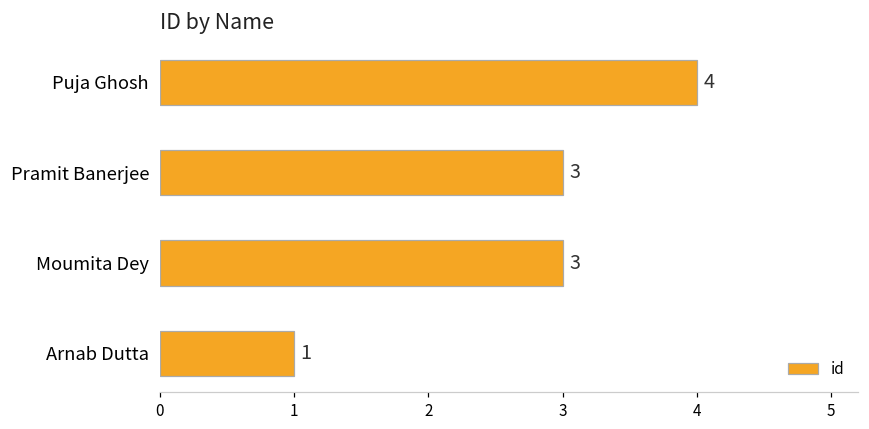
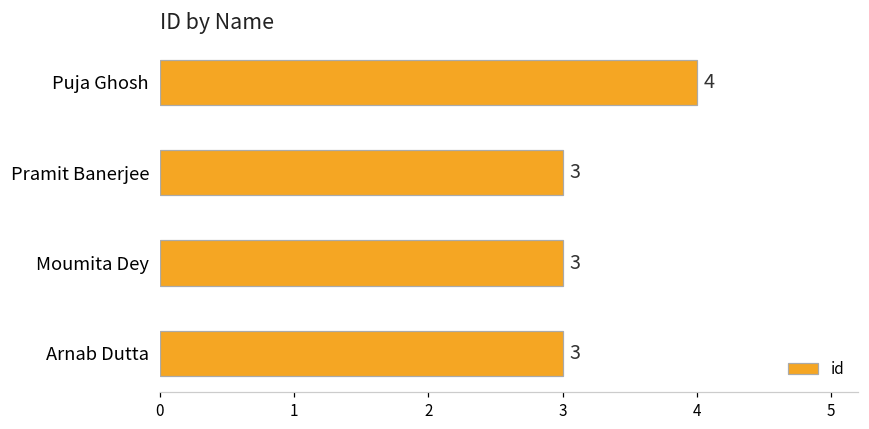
Arnab Dutta: 1 -> 3
